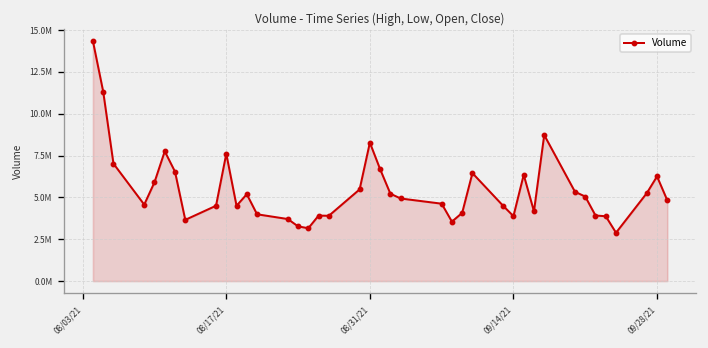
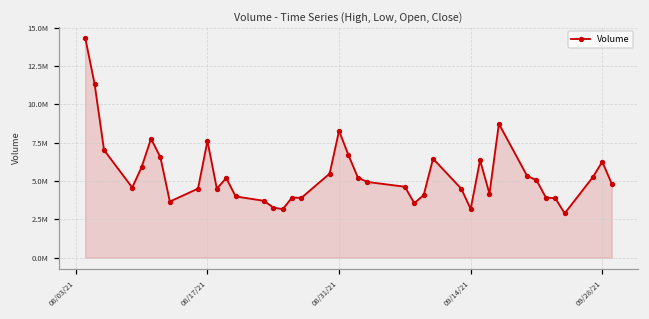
09/14/21: 3900000 -> 3200000
